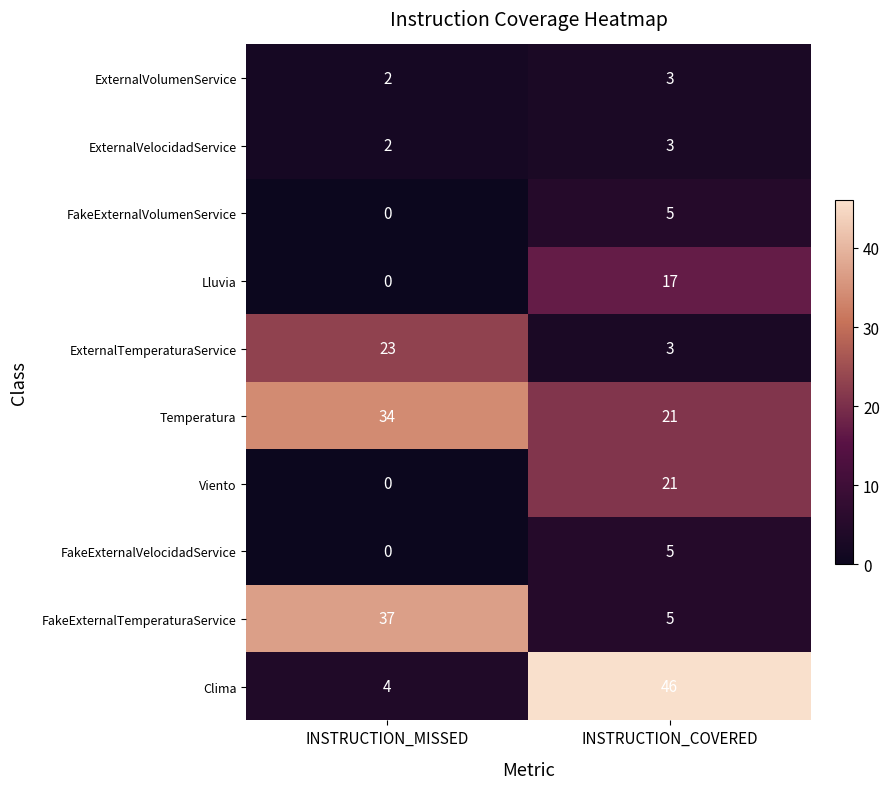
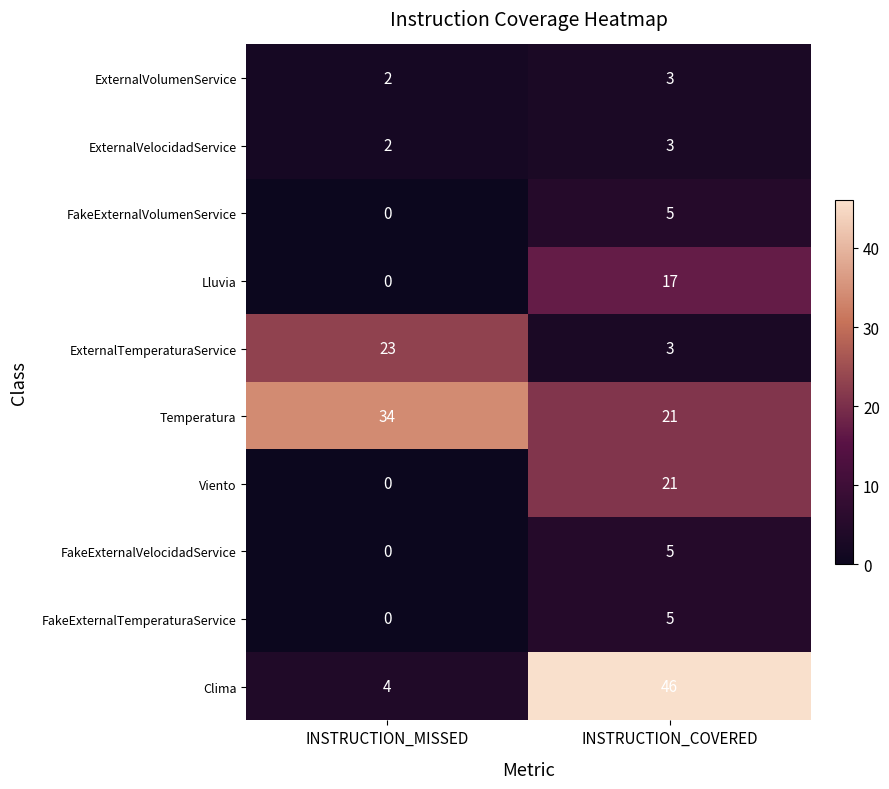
FakeExternalTemperaturaService, INSTRUCTION_MISSED: 37 -> 0
